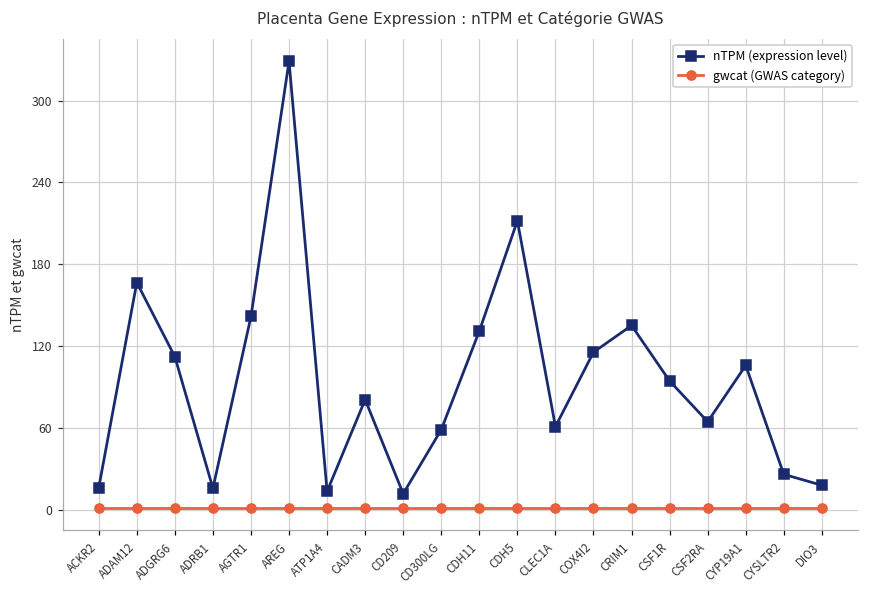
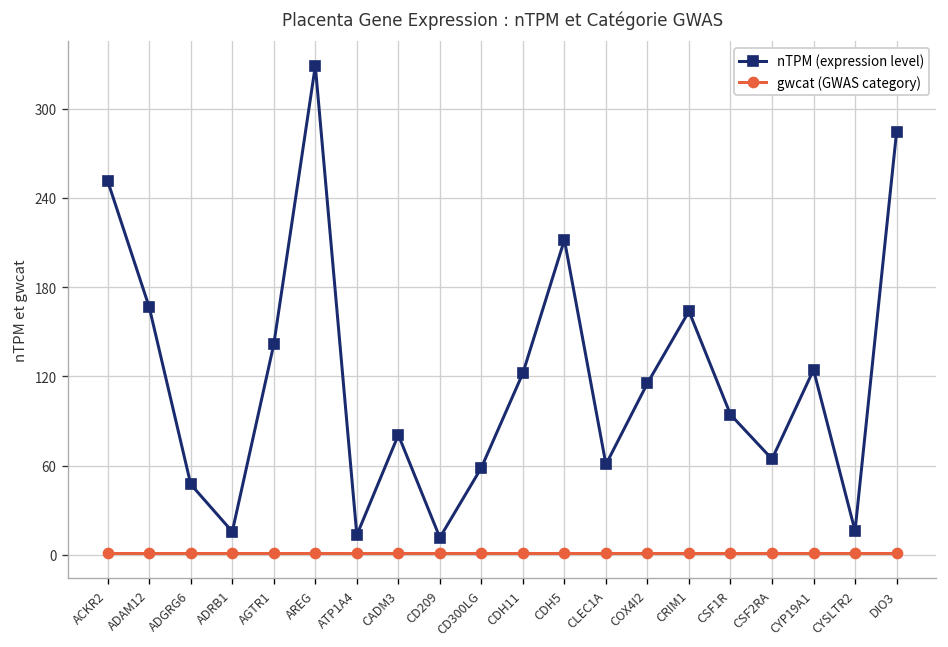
nTPM (expression level), ACKR2: 16 -> 251
nTPM (expression level), ADGRG6: 112 -> 47
nTPM (expression level), CDH11: 131 -> 122
nTPM (expression level), CRIM1: 135 -> 164
nTPM (expression level), CYP19A1: 106 -> 124
nTPM (expression level), CYSLTR2: 26 -> 16
nTPM (expression level), DIO3: 18 -> 284
